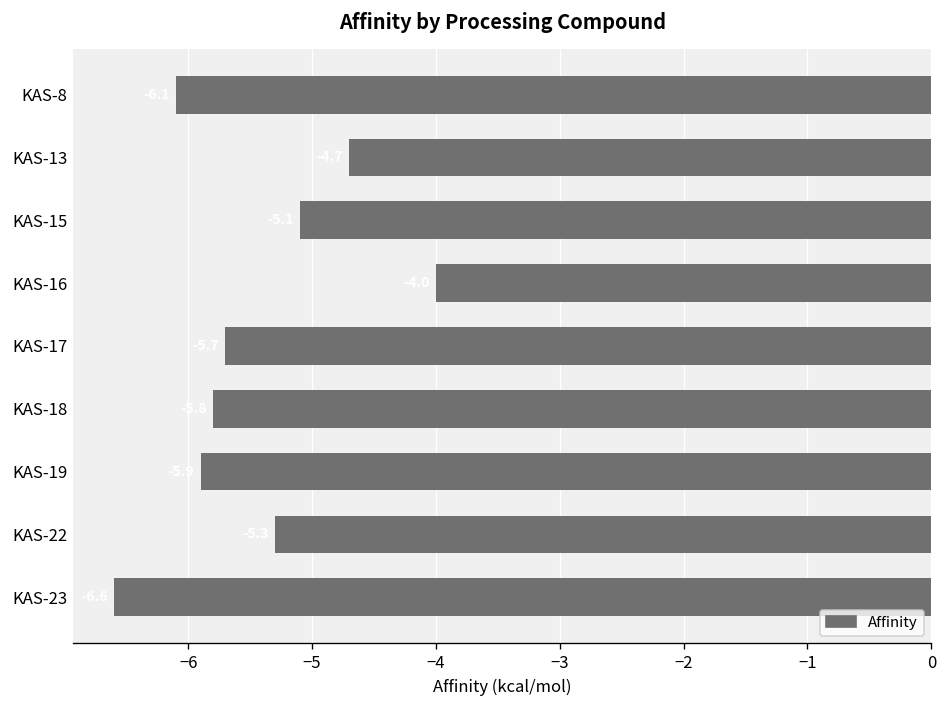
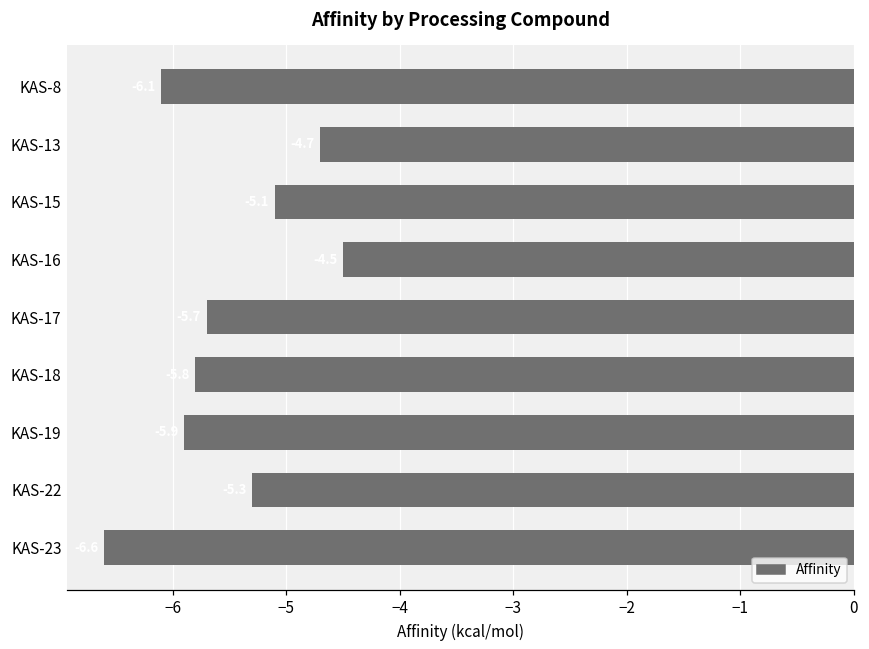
KAS-16: -4.0 -> -4.5
